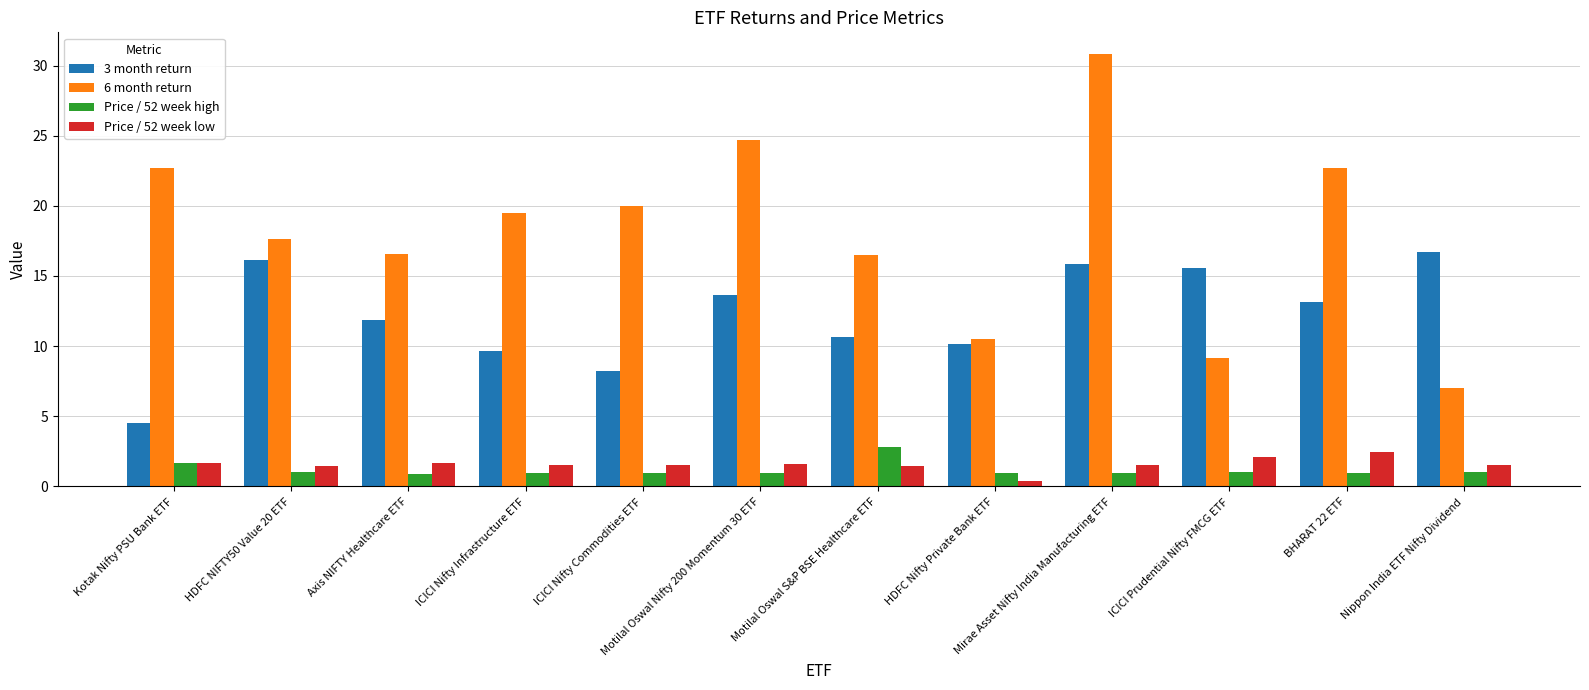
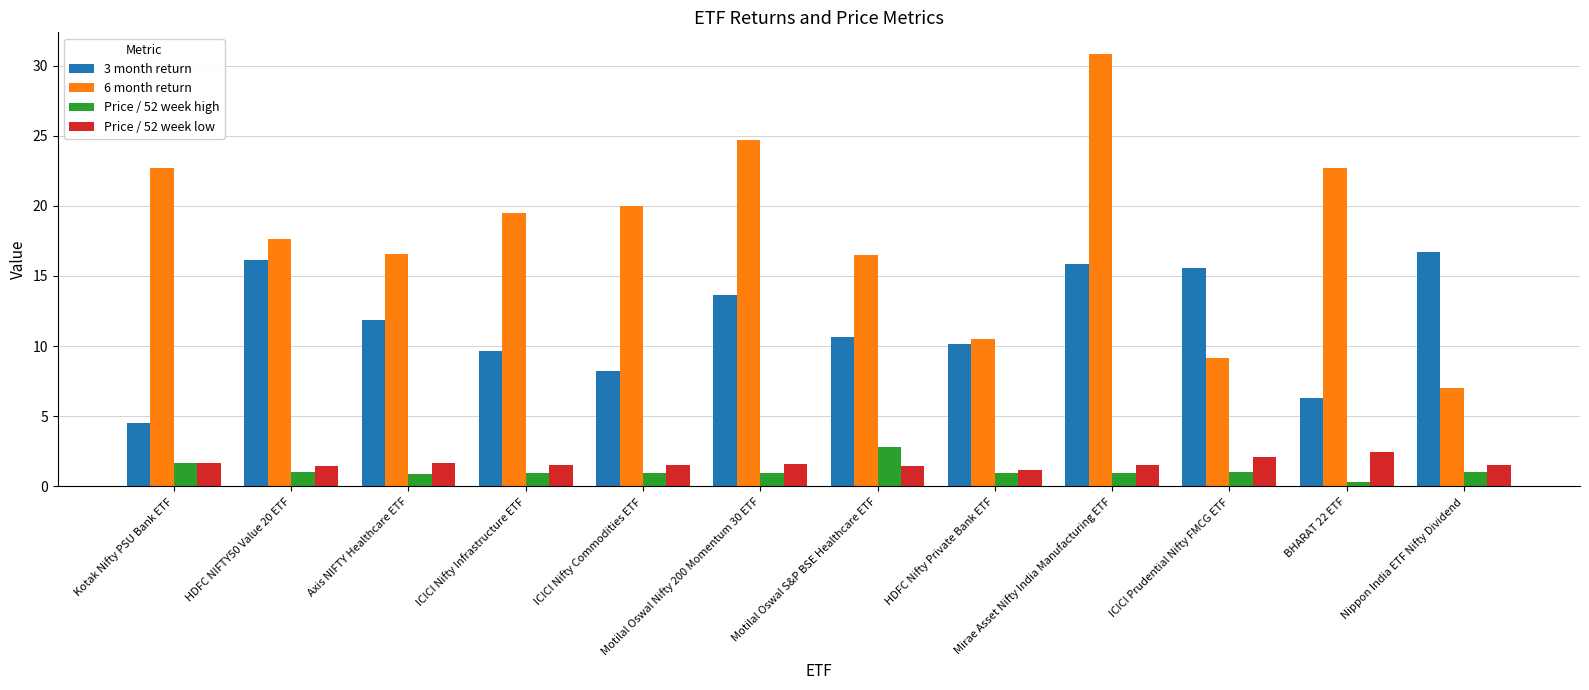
Price / 52 week low, HDFC Nifty Private Bank ETF: 0.4 -> 1.2
3 month return, BHARAT 22 ETF: 13.1 -> 6.3
Price / 52 week high, BHARAT 22 ETF: 1.0 -> 0.3
